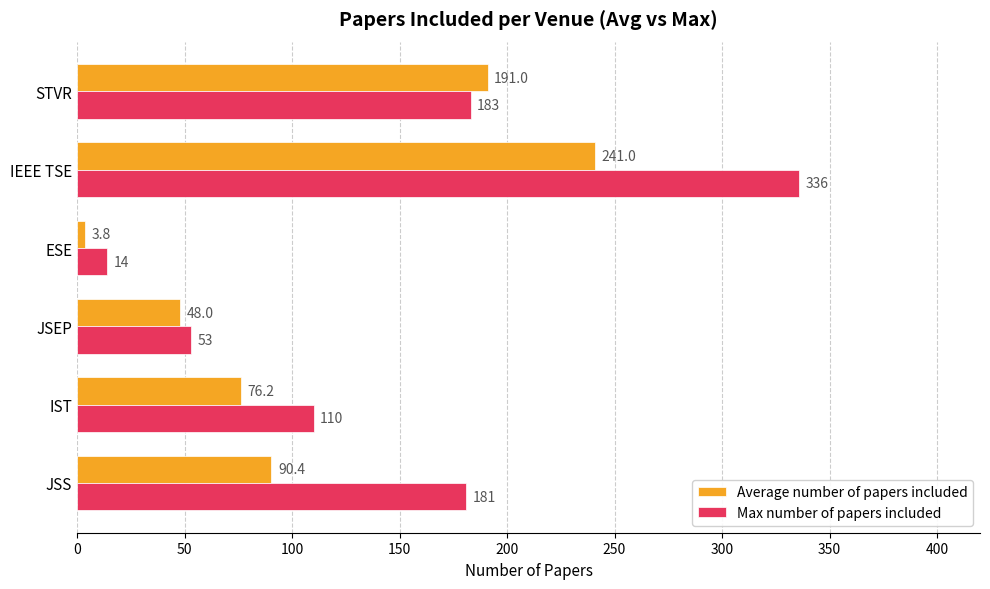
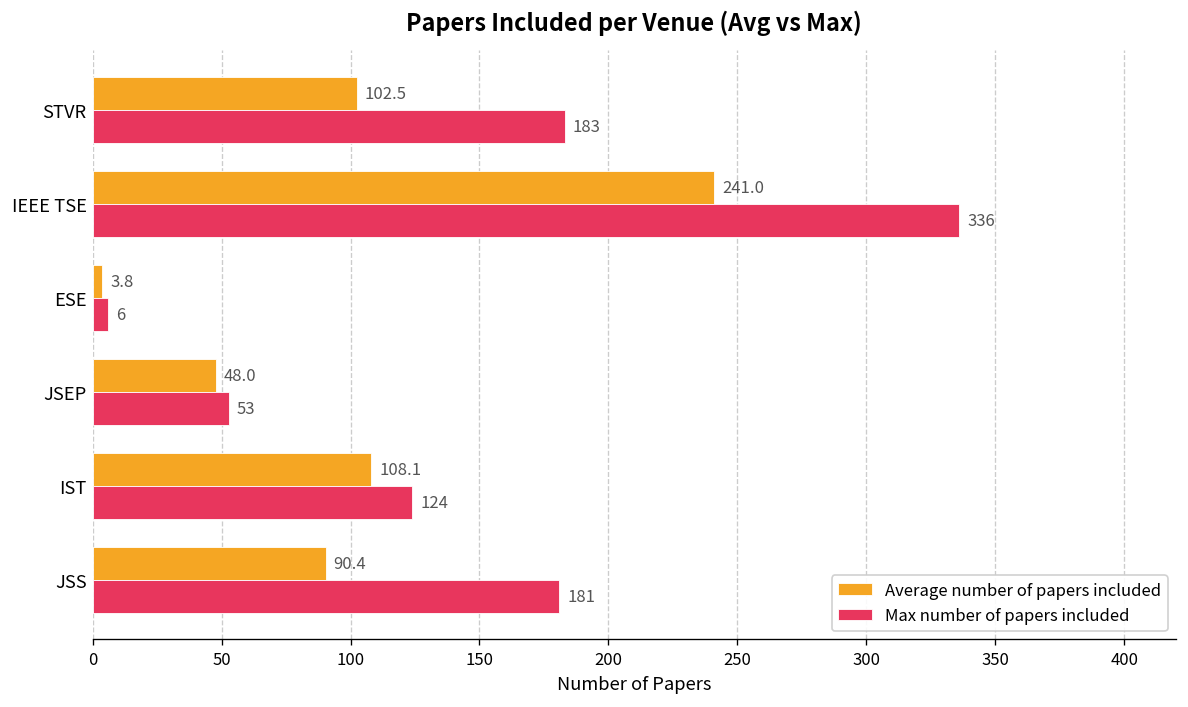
Average number of papers included, STVR: 191.0 -> 102.5
Max number of papers included, ESE: 14 -> 6
Average number of papers included, IST: 76.2 -> 108.1
Max number of papers included, IST: 110 -> 124
